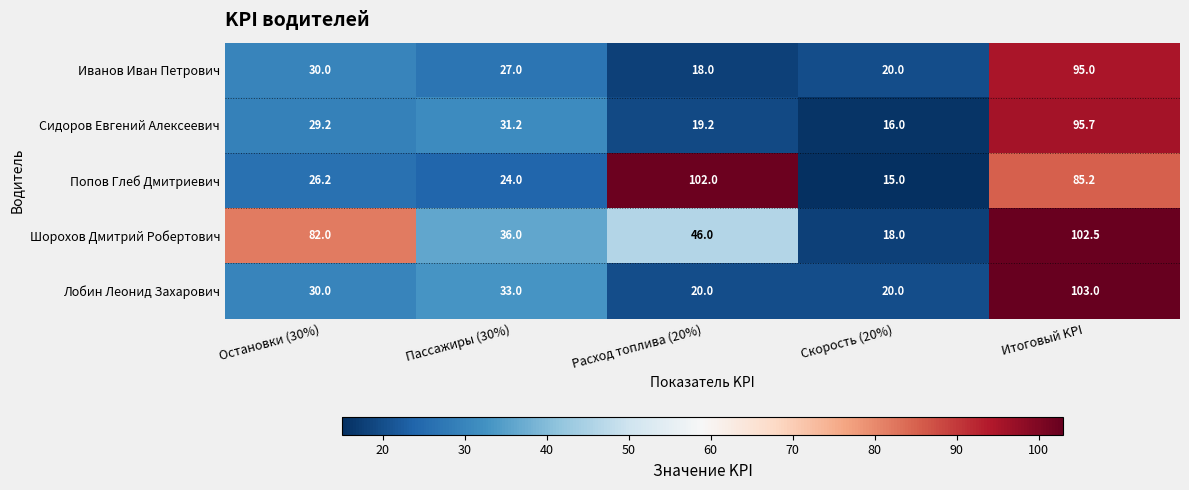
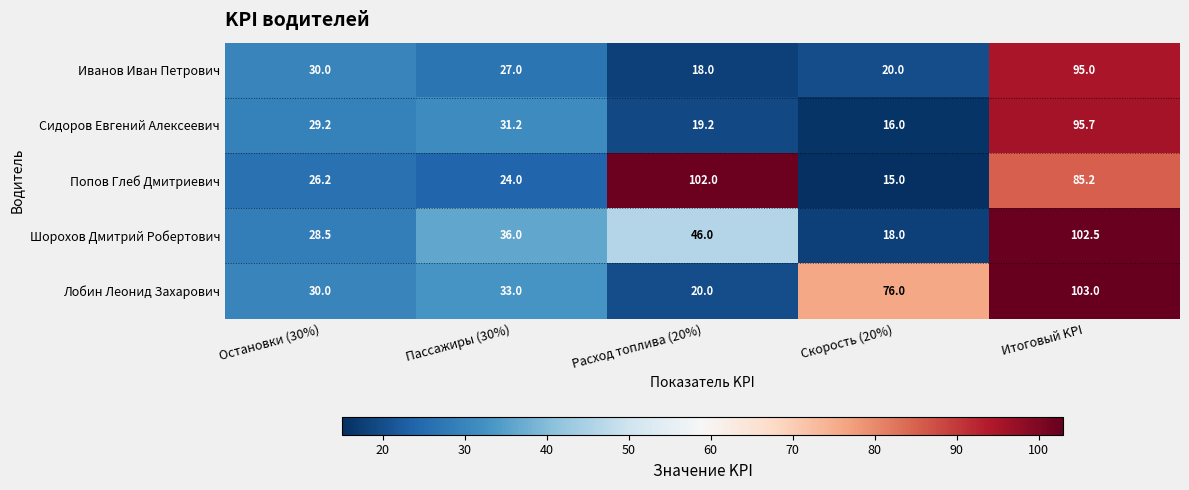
Шорохов Дмитрий Робертович, Остановки (30%): 82.0 -> 28.5
Лобин Леонид Захарович, Скорость (20%): 20.0 -> 76.0
